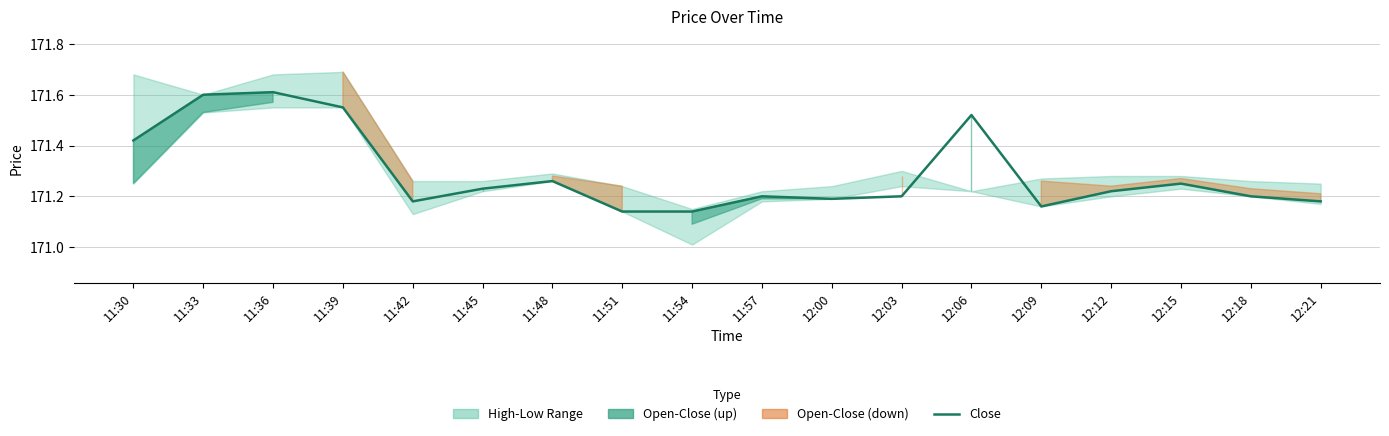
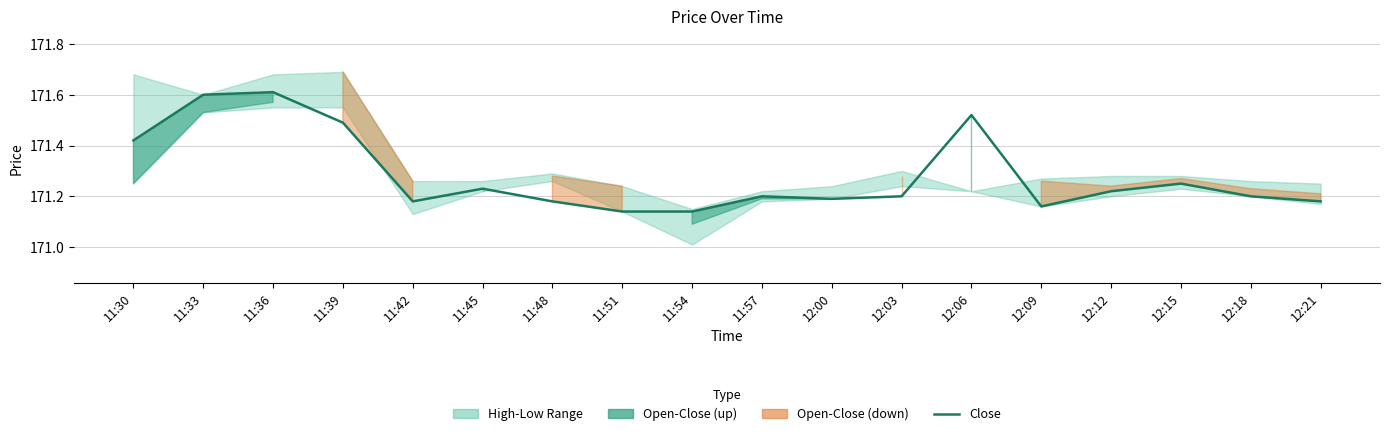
Close, 11:39: 171.55 -> 171.49
Close, 11:48: 171.26 -> 171.18
